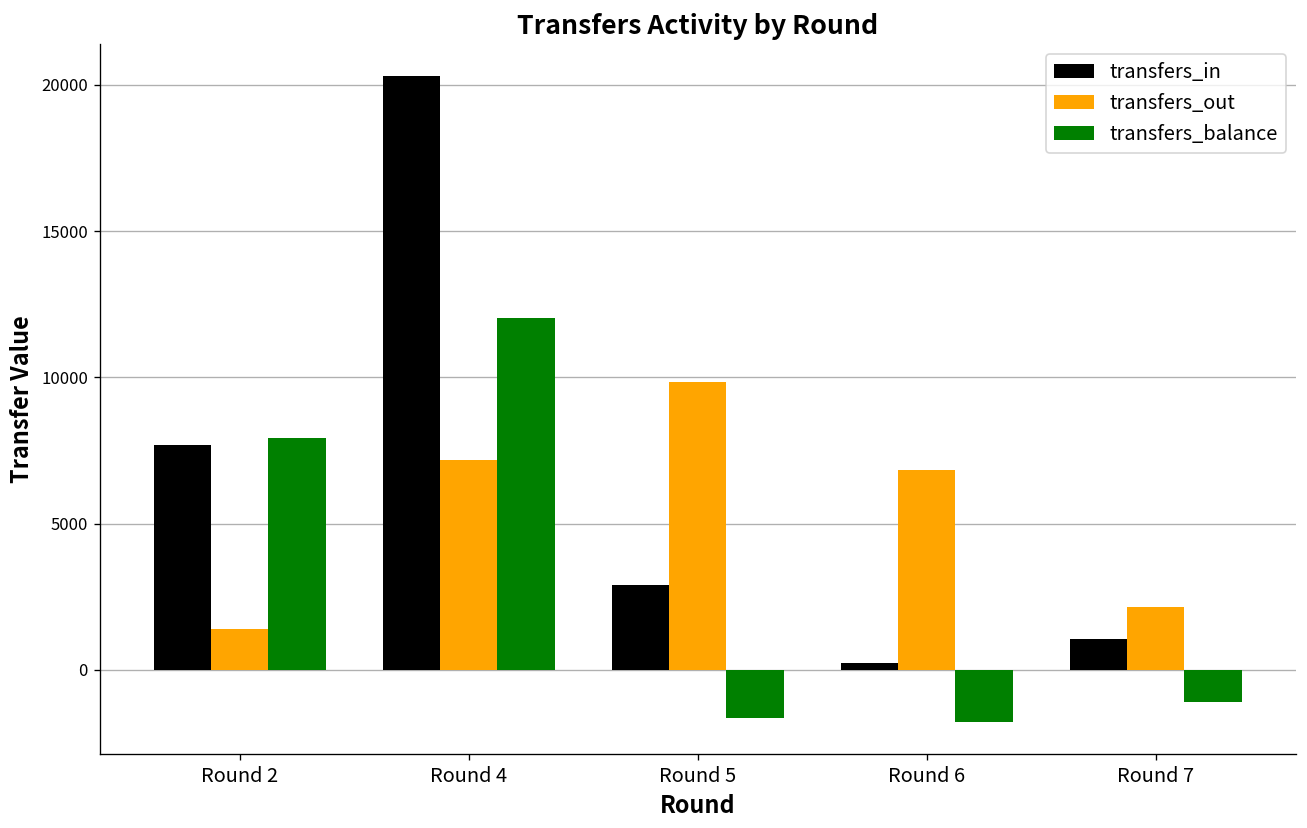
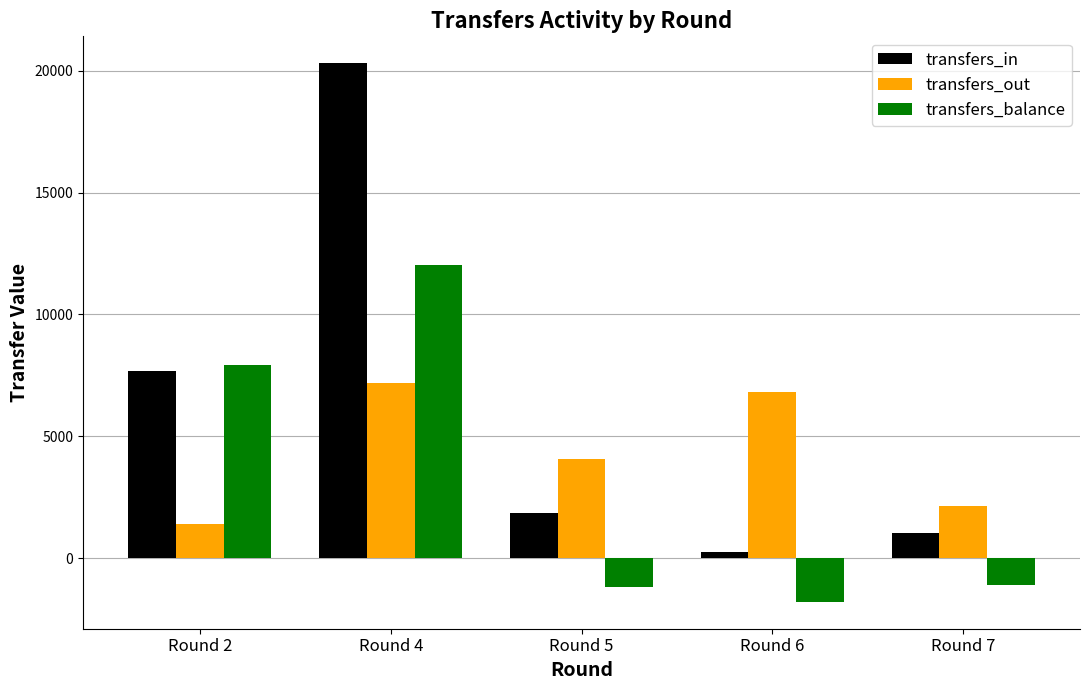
transfers_in, Round 5: 2900 -> 1800
transfers_out, Round 5: 9900 -> 4100
transfers_balance, Round 5: -1600 -> -1200
